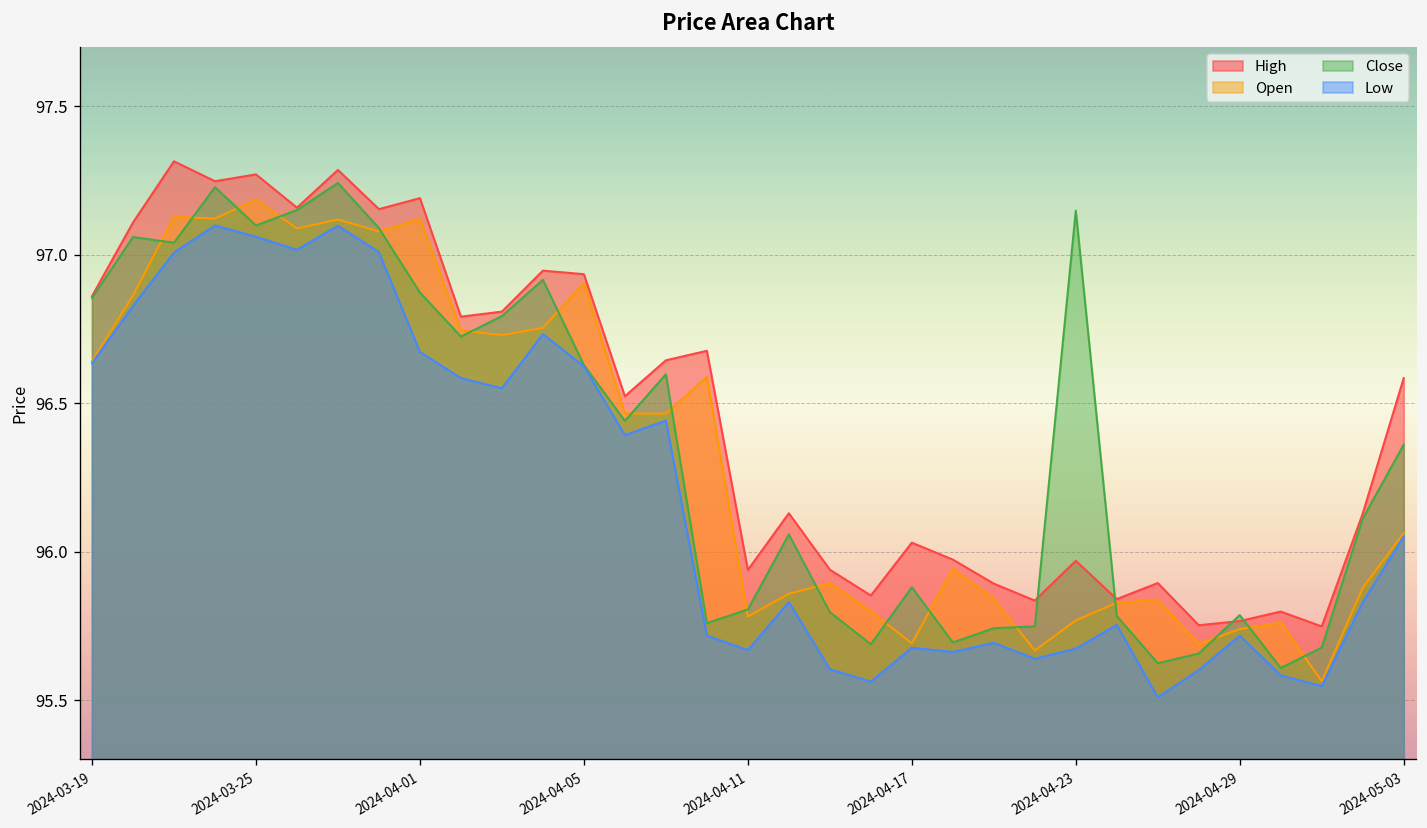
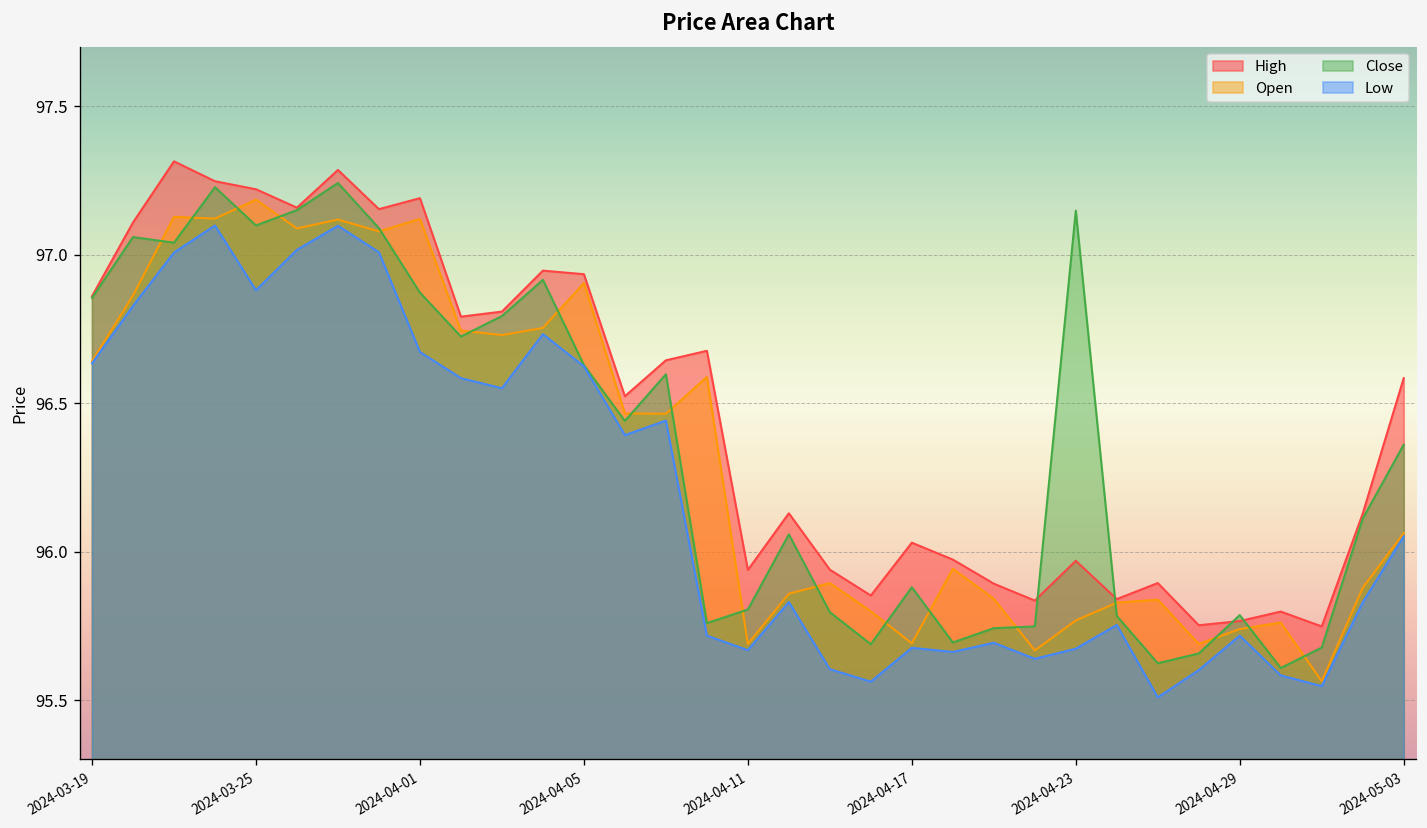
High, 2024-03-25: 97.27 -> 97.22
Low, 2024-03-25: 97.06 -> 96.88
Open, 2024-04-11: 95.78 -> 95.69
